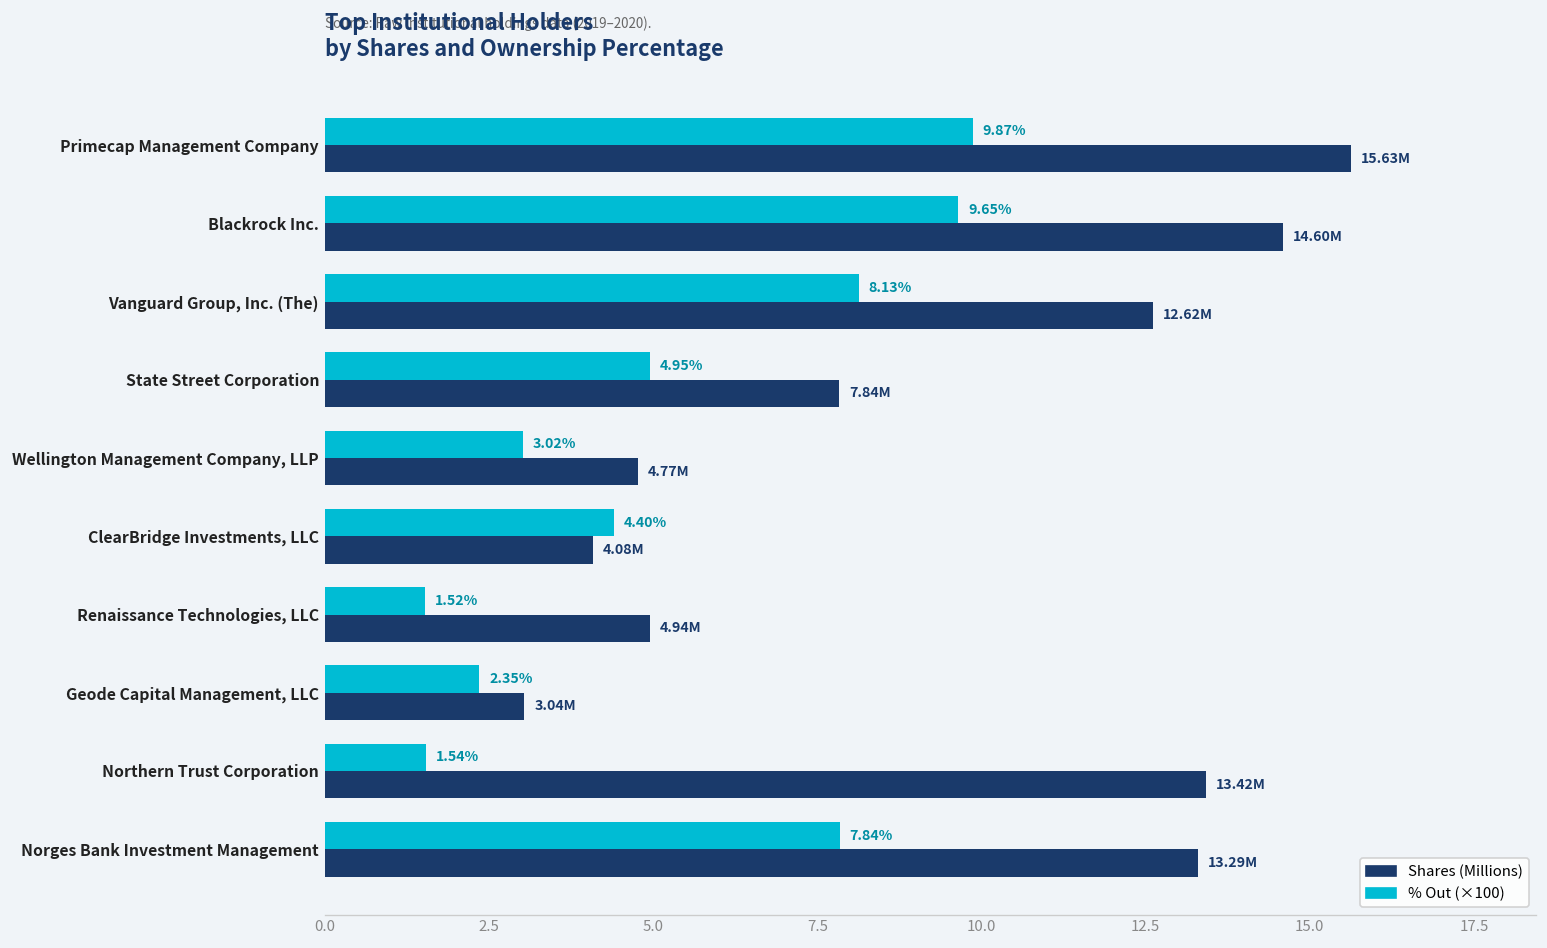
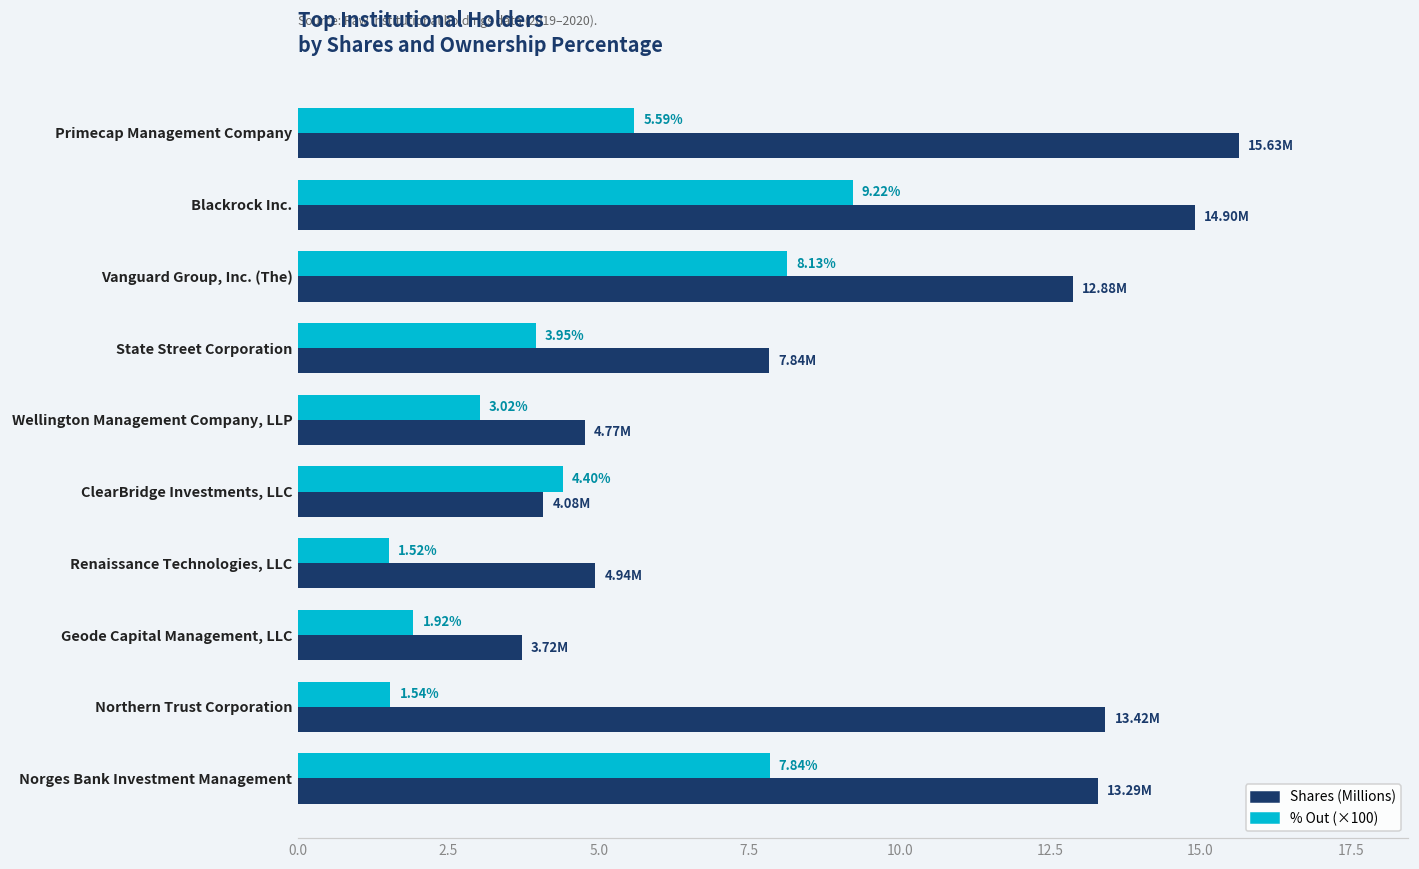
% Out (×100), Primecap Management Company: 9.87% -> 5.59%
% Out (×100), Blackrock Inc.: 9.65% -> 9.22%
Shares (Millions), Blackrock Inc.: 14.60M -> 14.90M
Shares (Millions), Vanguard Group, Inc. (The): 12.62M -> 12.88M
% Out (×100), State Street Corporation: 4.95% -> 3.95%
% Out (×100), Geode Capital Management, LLC: 2.35% -> 1.92%
Shares (Millions), Geode Capital Management, LLC: 3.04M -> 3.72M
